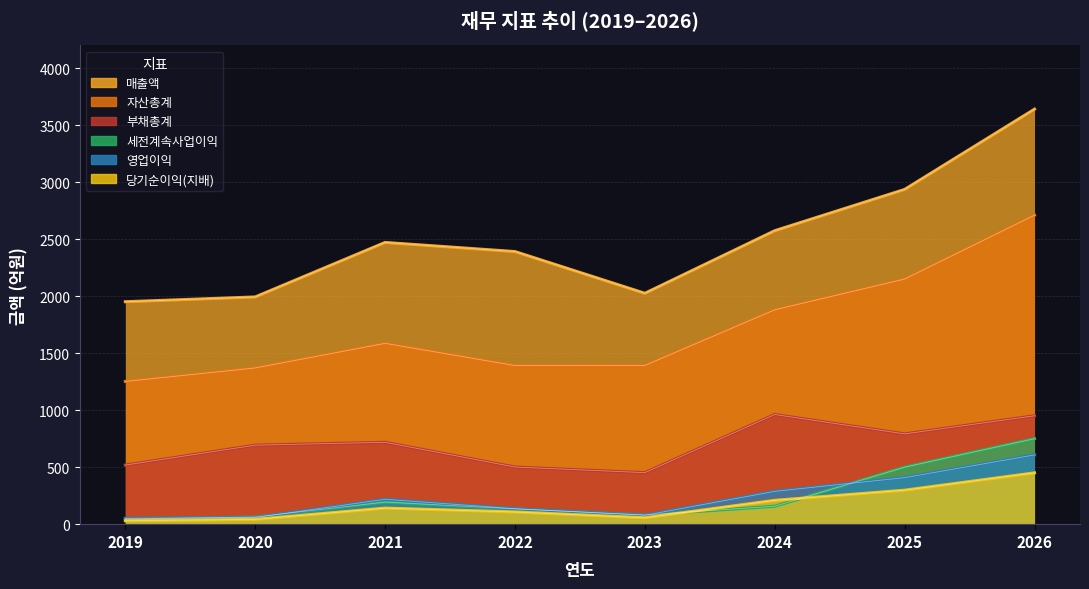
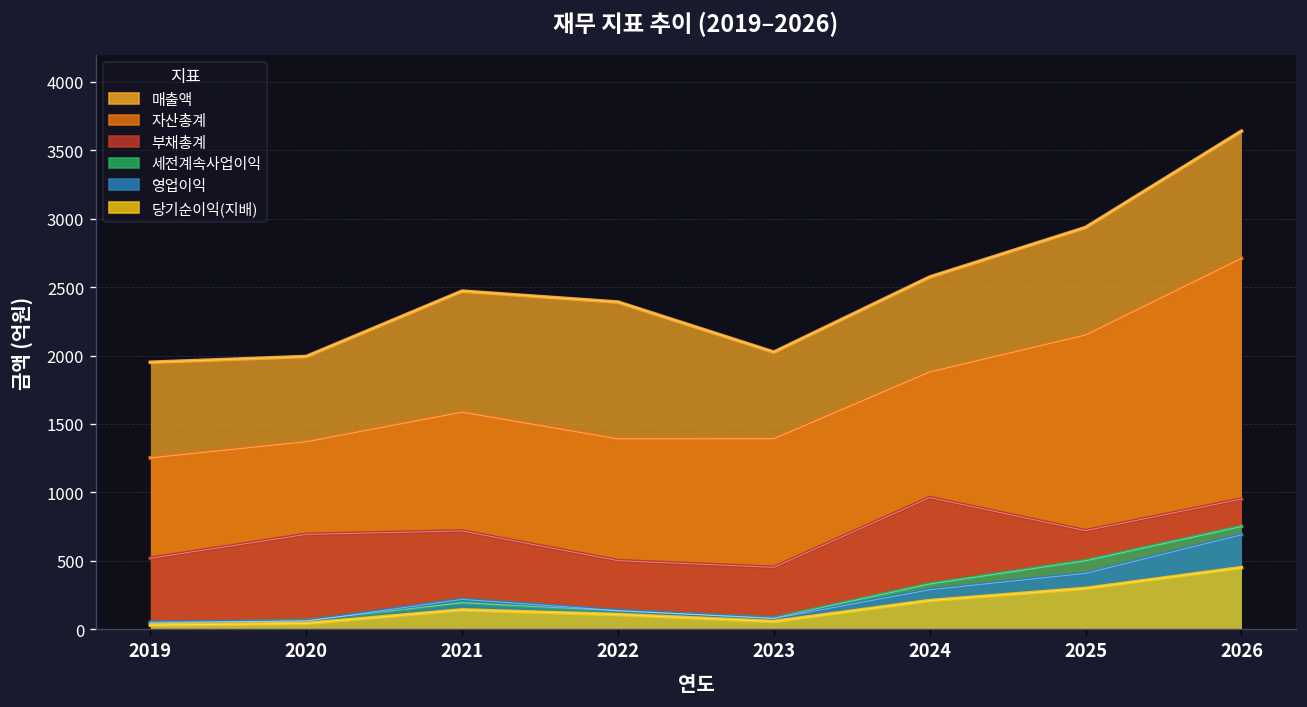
세전계속사업이익, 2024: 160 -> 330
부채총계, 2025: 790 -> 720
영업이익, 2026: 610 -> 690
